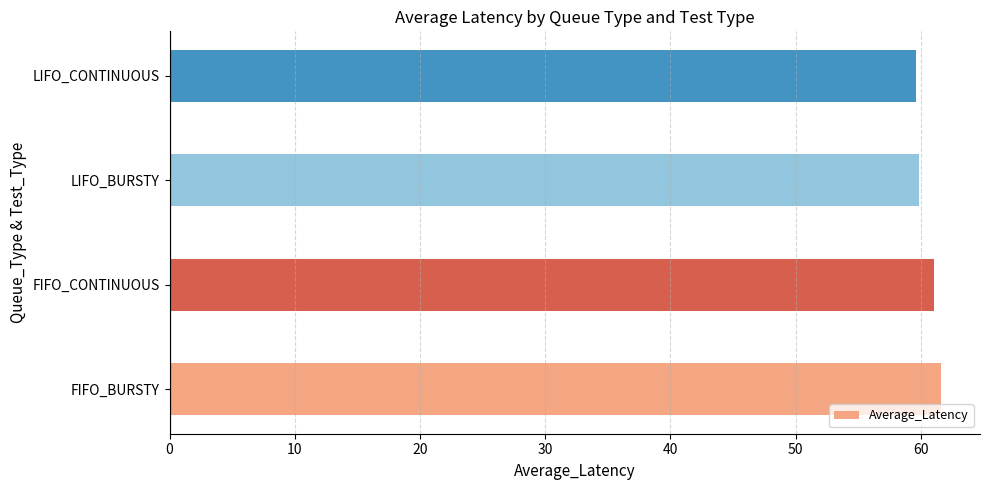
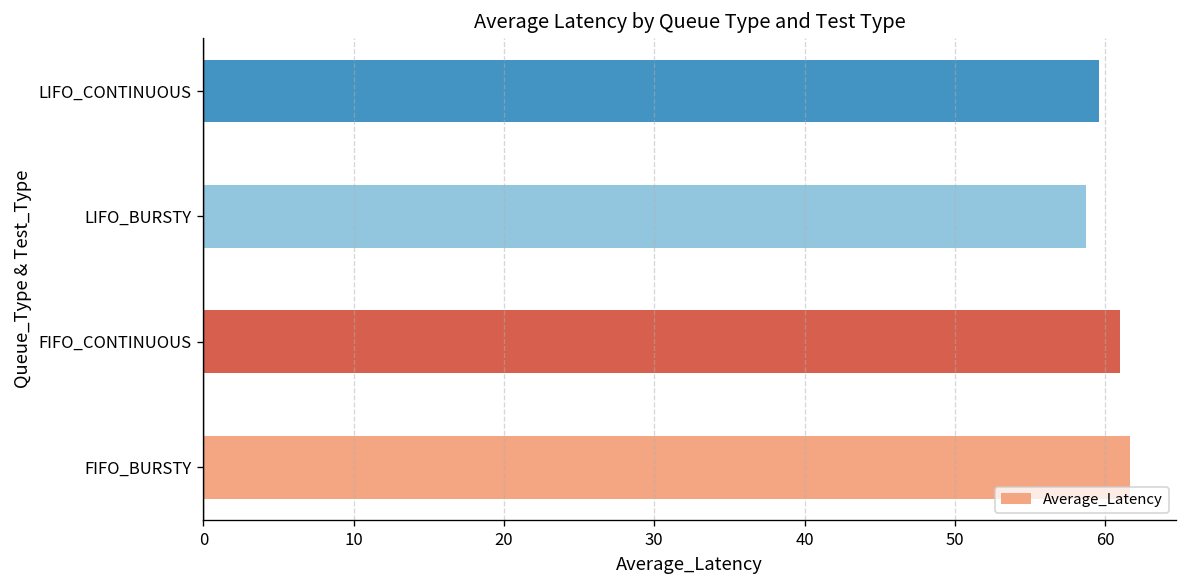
LIFO_BURSTY: 59.8 -> 58.7
